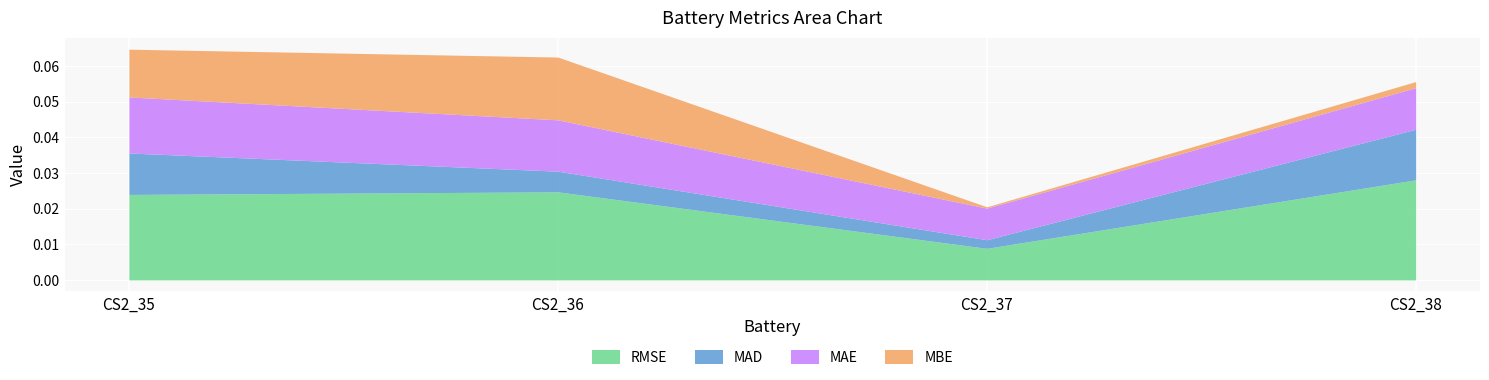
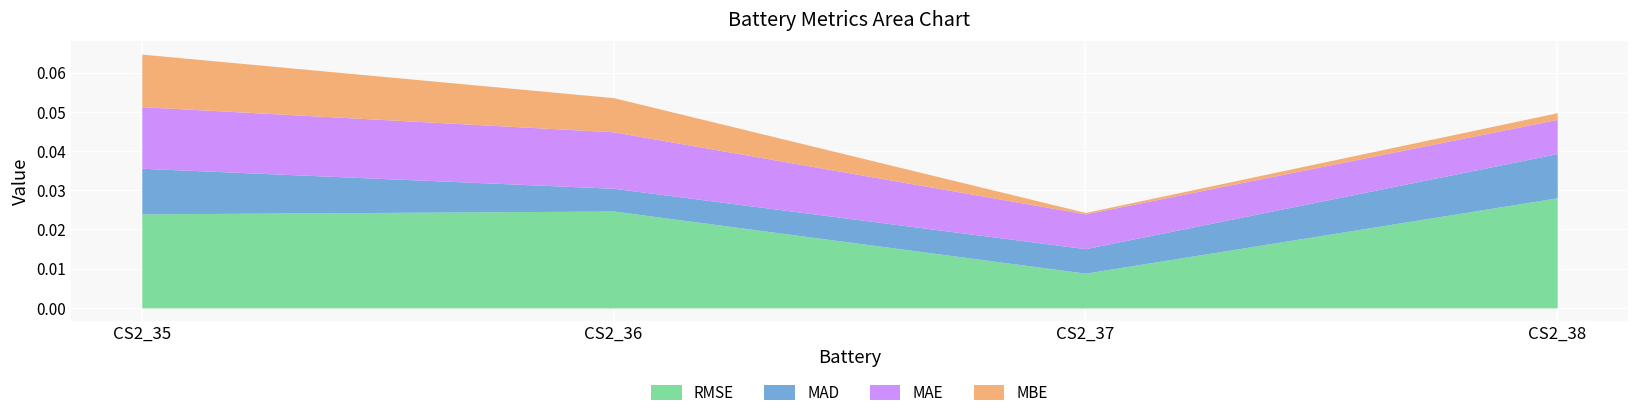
MBE, CS2_36: 0.018 -> 0.009
MAD, CS2_37: 0.002 -> 0.006
MAD, CS2_38: 0.014 -> 0.011
MAE, CS2_38: 0.012 -> 0.009
